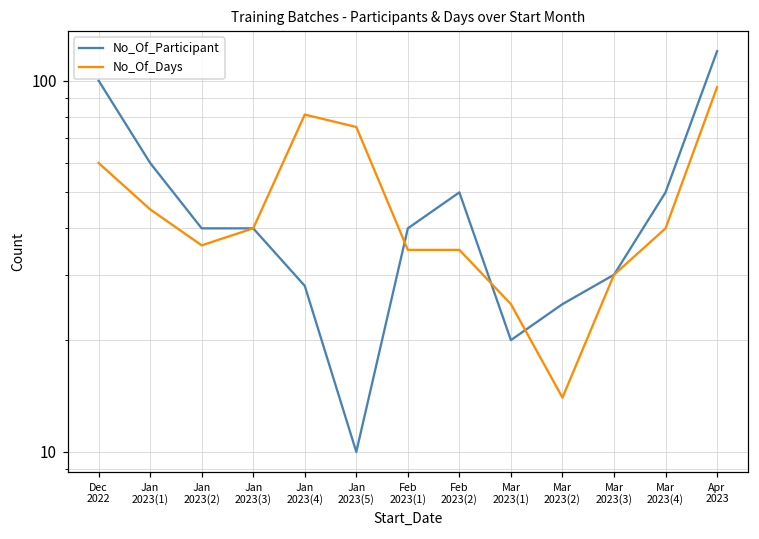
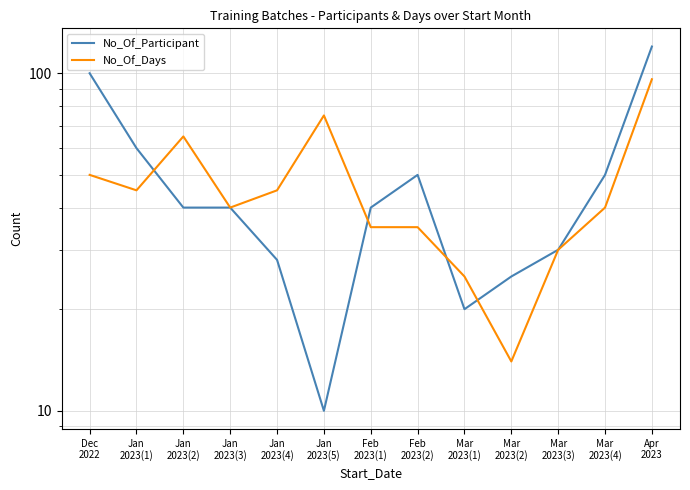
No_Of_Days, Dec 2022: 60 -> 50
No_Of_Days, Jan 2023(2): 36 -> 65
No_Of_Days, Jan 2023(4): 81 -> 45
